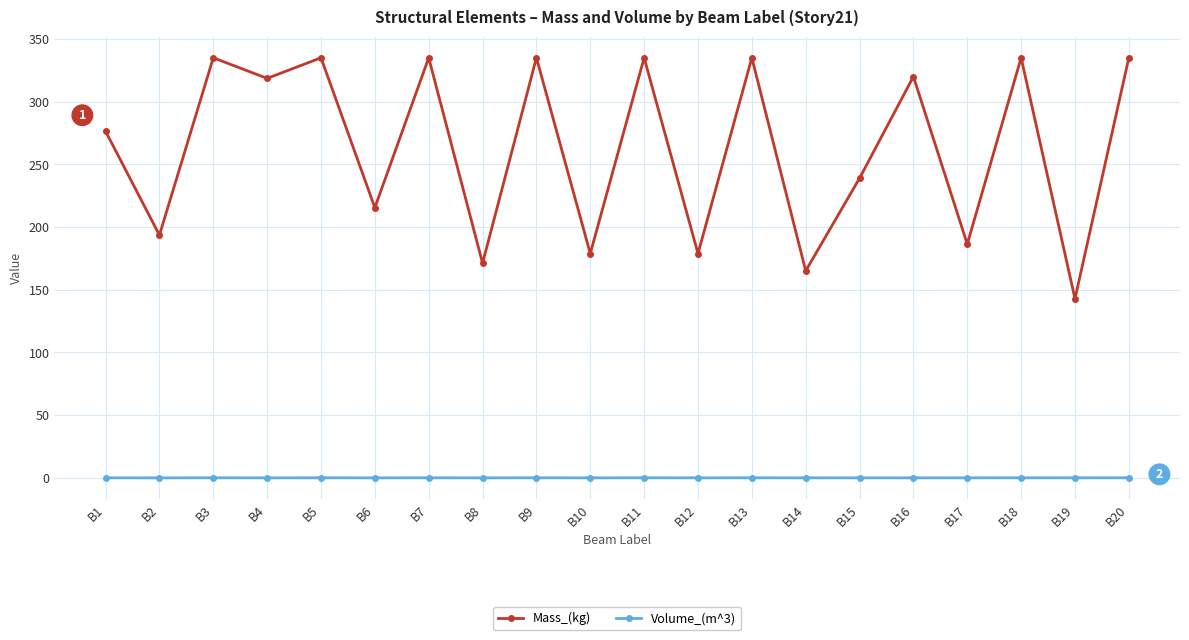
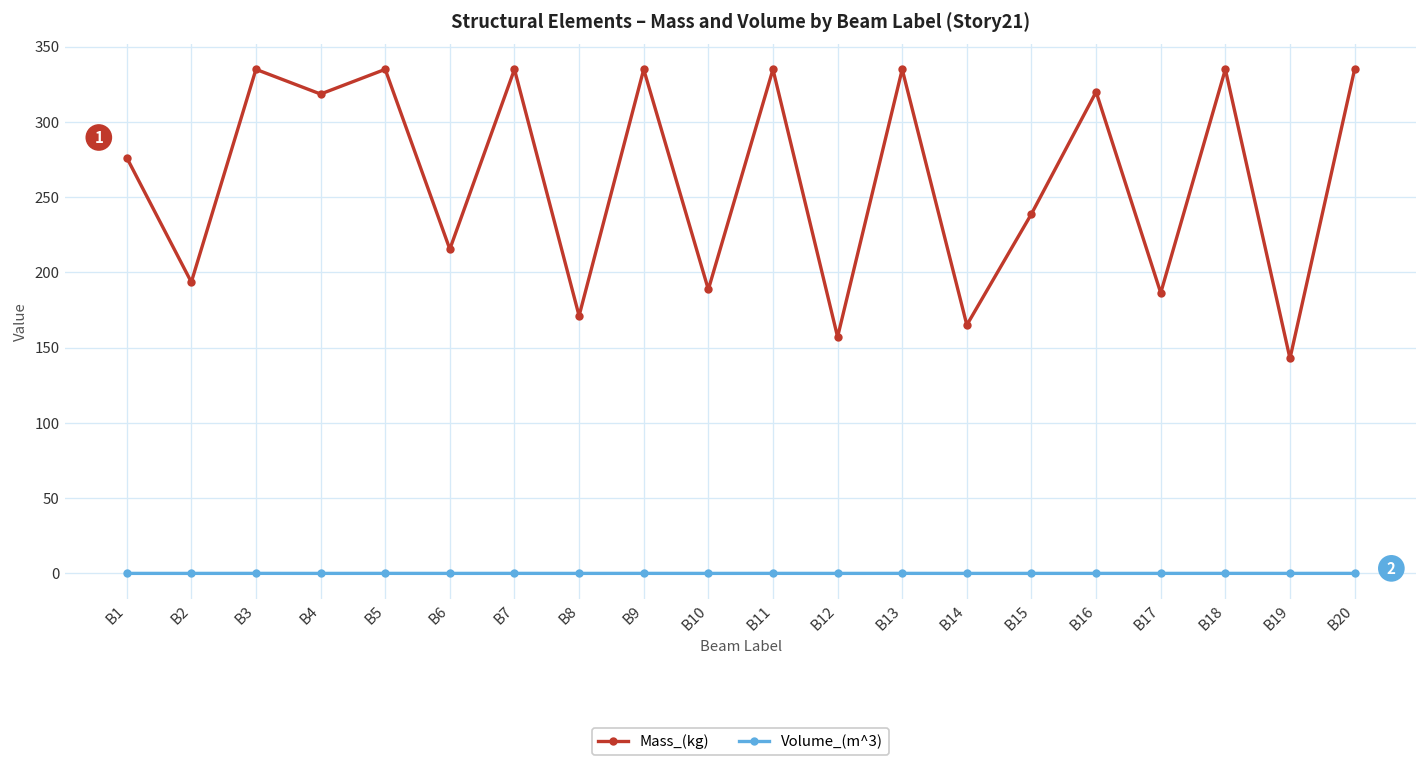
Mass_(kg), B10: 179 -> 189
Mass_(kg), B12: 179 -> 157
